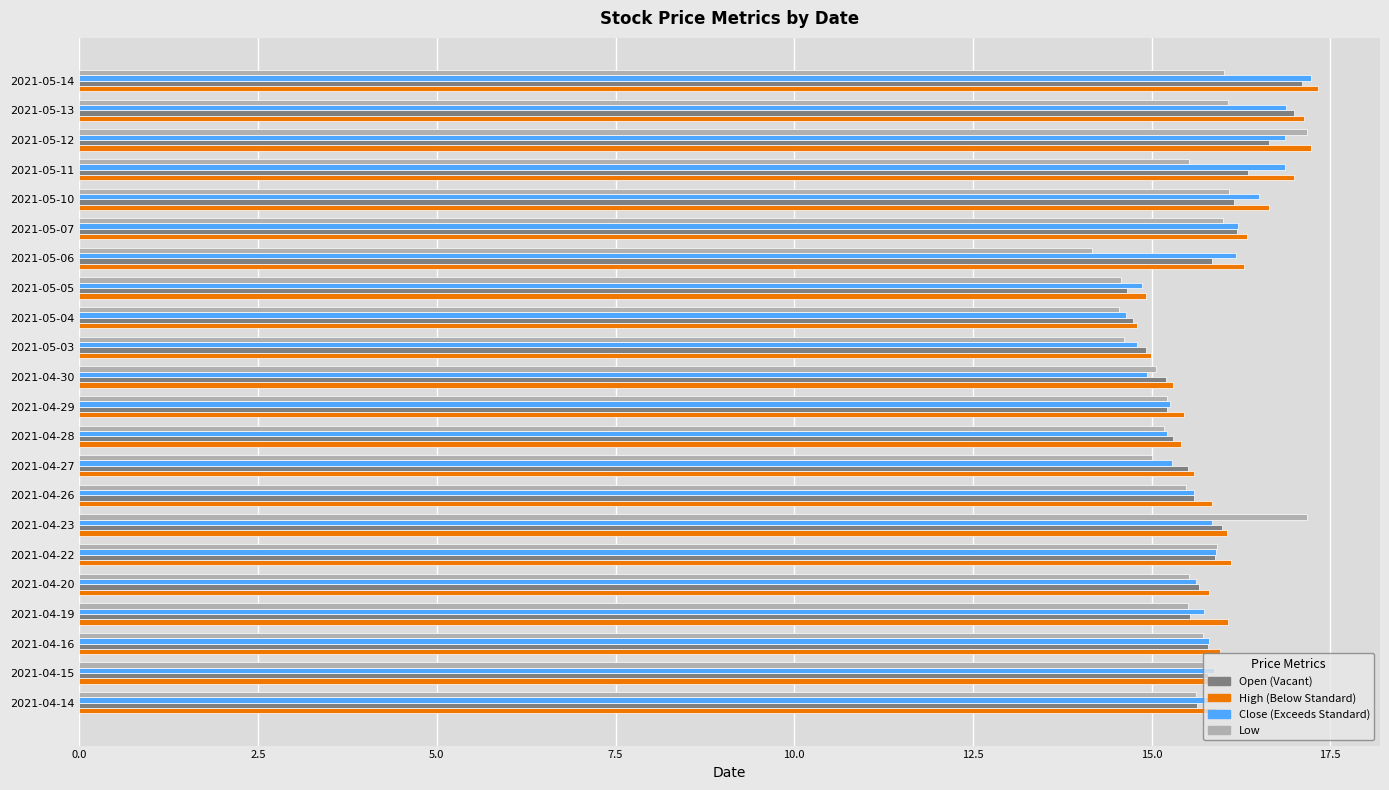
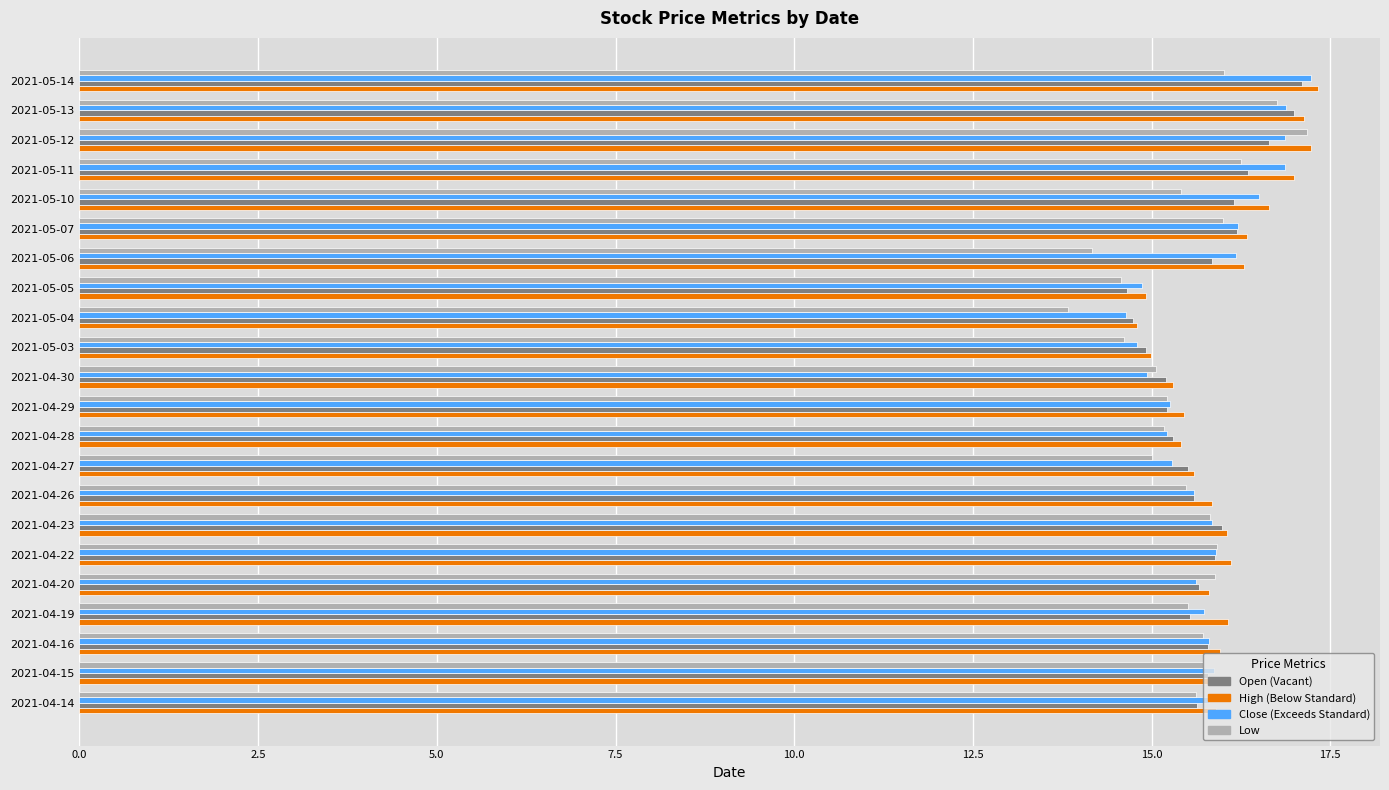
Low, 2021-05-13: 16.1 -> 16.8
Low, 2021-05-11: 15.5 -> 16.3
Low, 2021-05-10: 16.1 -> 15.4
Low, 2021-05-04: 14.5 -> 13.8
Low, 2021-04-23: 17.2 -> 15.8
Low, 2021-04-20: 15.5 -> 15.9
